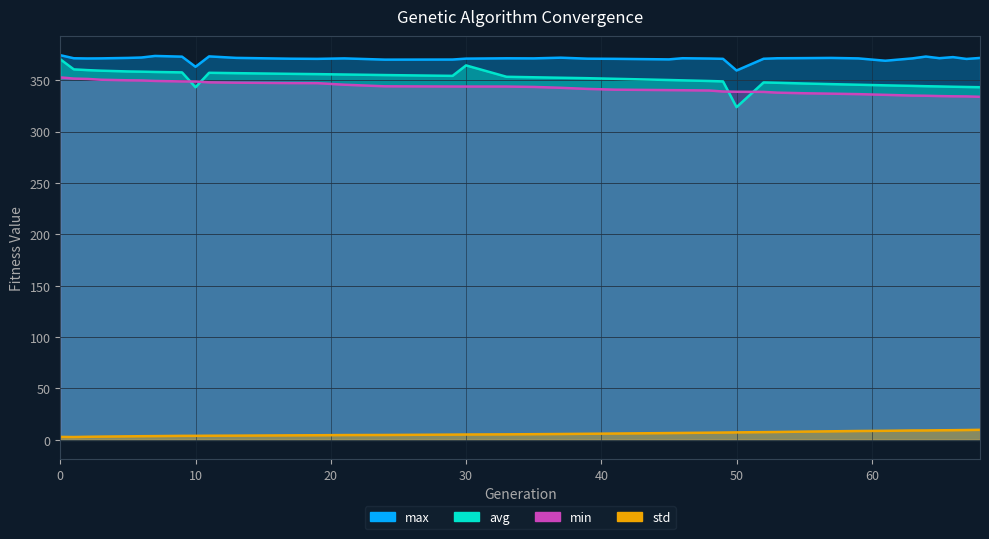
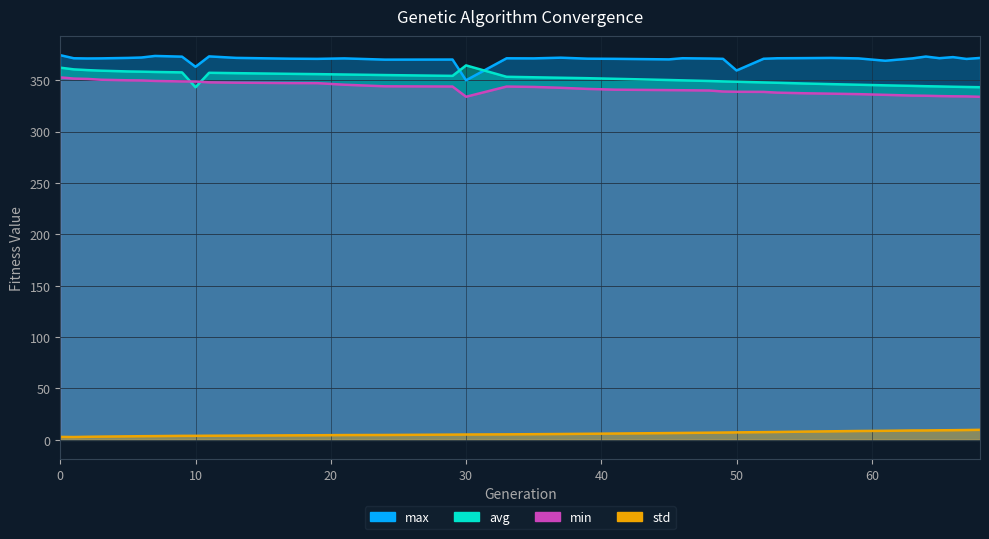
avg, 0: 370 -> 362
max, 30: 371 -> 350
min, 30: 344 -> 334
avg, 50: 324 -> 348
